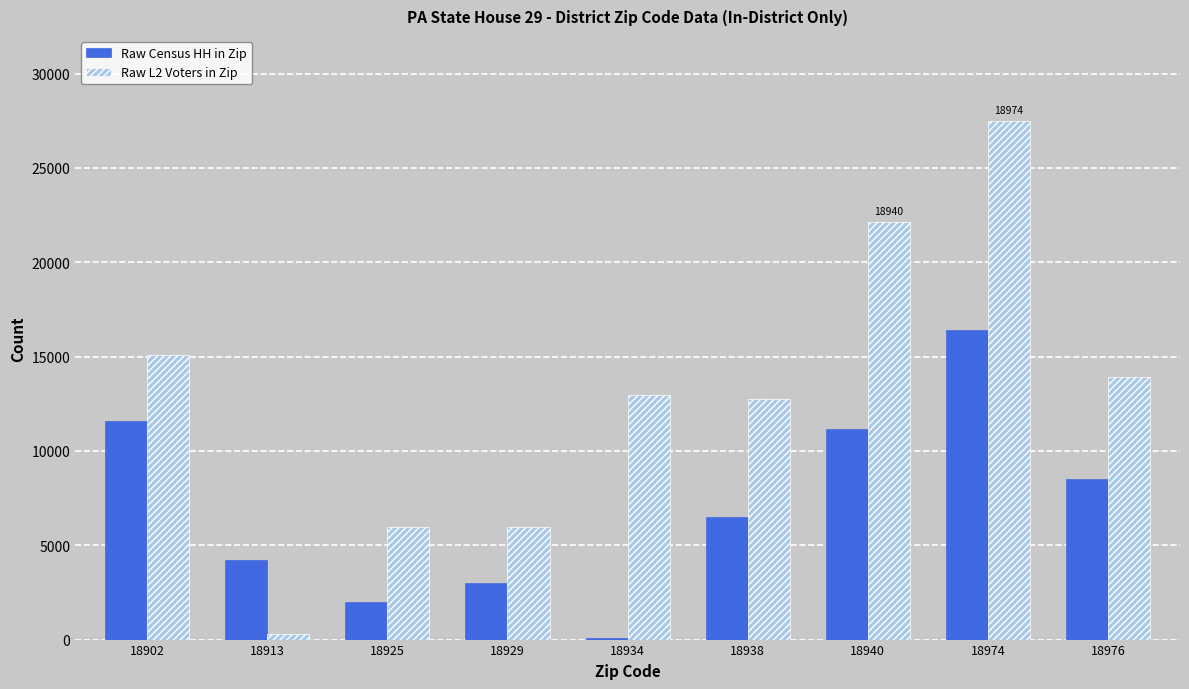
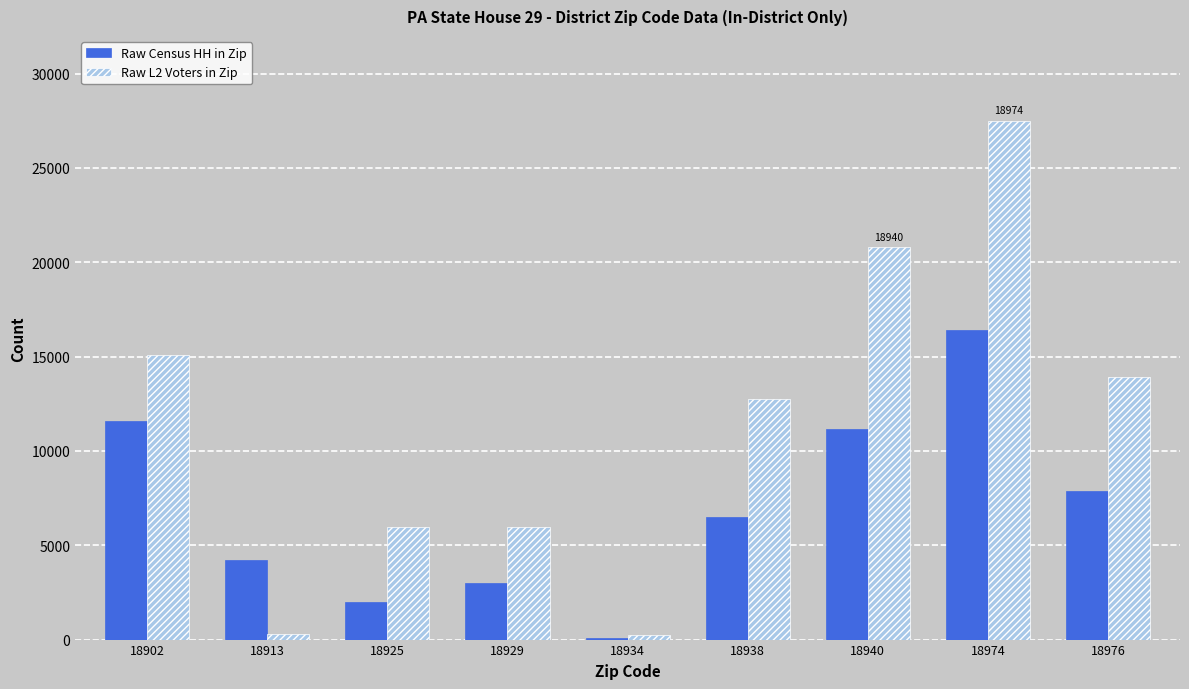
Raw L2 Voters in Zip, 18934: 13000 -> 200
Raw L2 Voters in Zip, 18940: 22200 -> 20800
Raw Census HH in Zip, 18976: 8500 -> 7900
